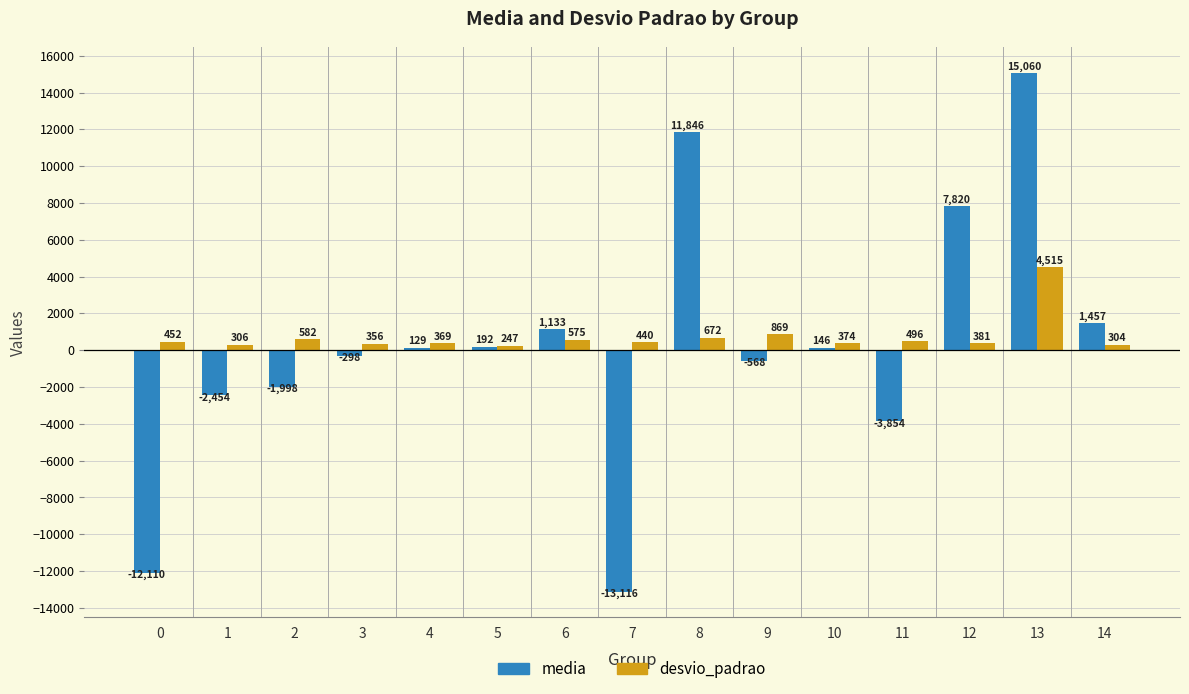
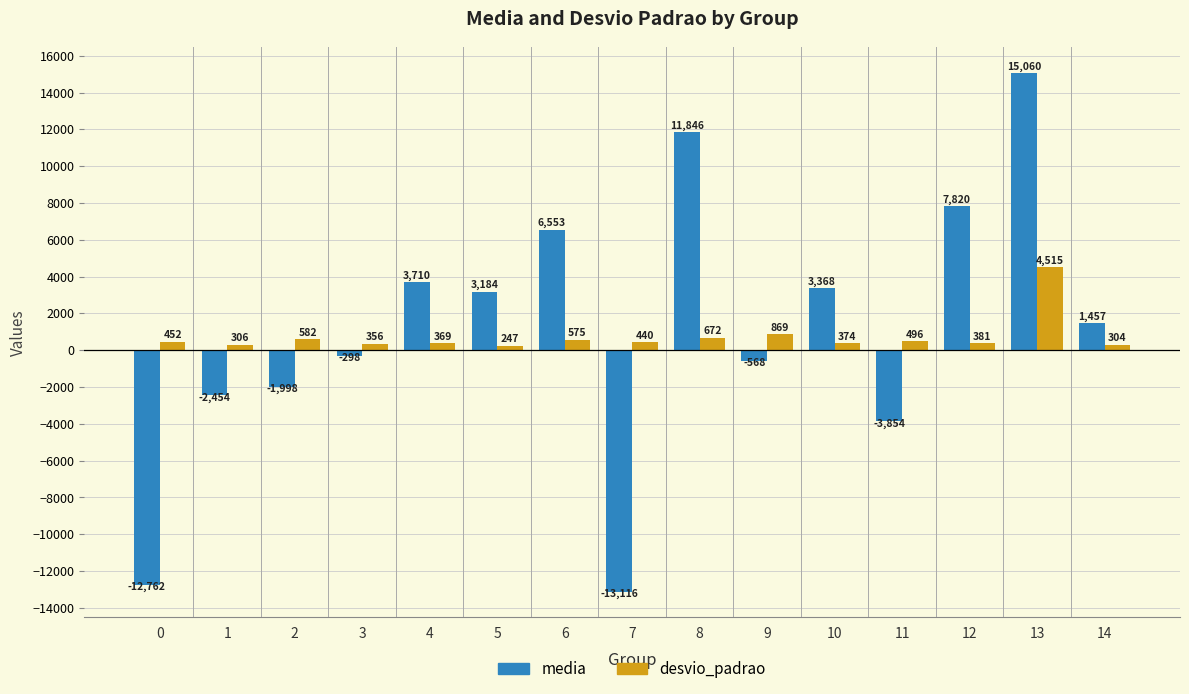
media, 0: -12,110 -> -12,762
media, 4: 129 -> 3,710
media, 5: 192 -> 3,184
media, 6: 1,133 -> 6,553
media, 10: 146 -> 3,368
